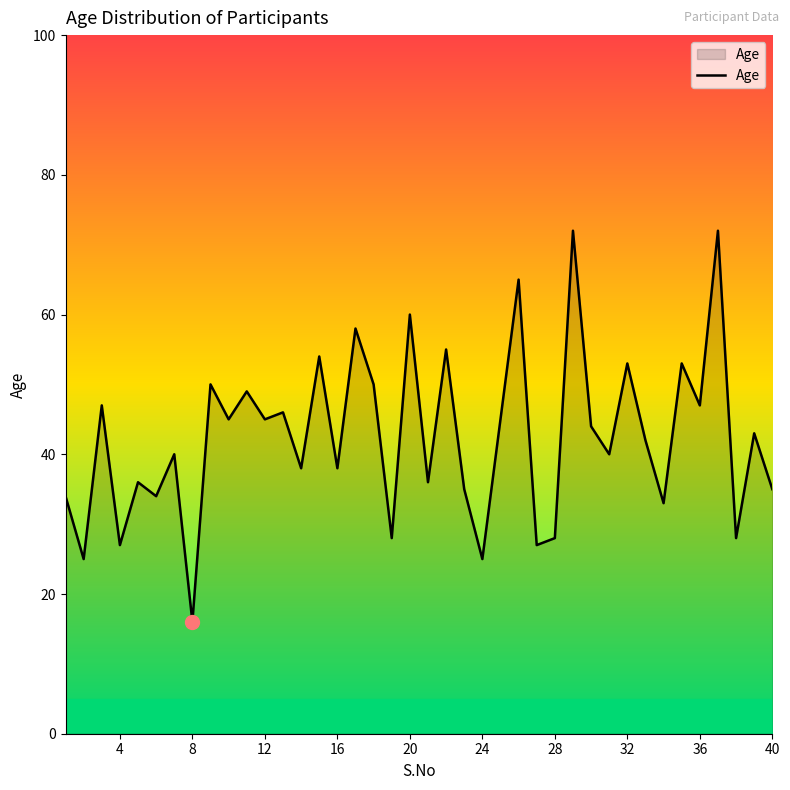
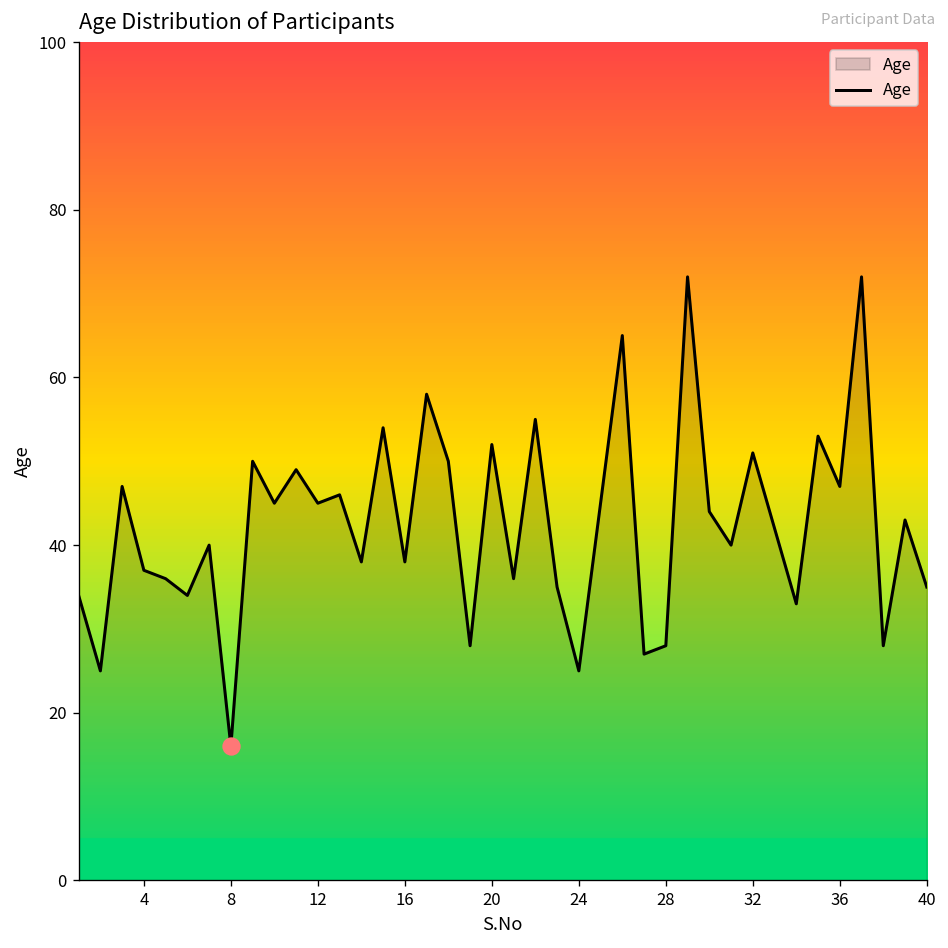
Age, 4: 27 -> 37
Age, 20: 60 -> 52
Age, 32: 53 -> 51
